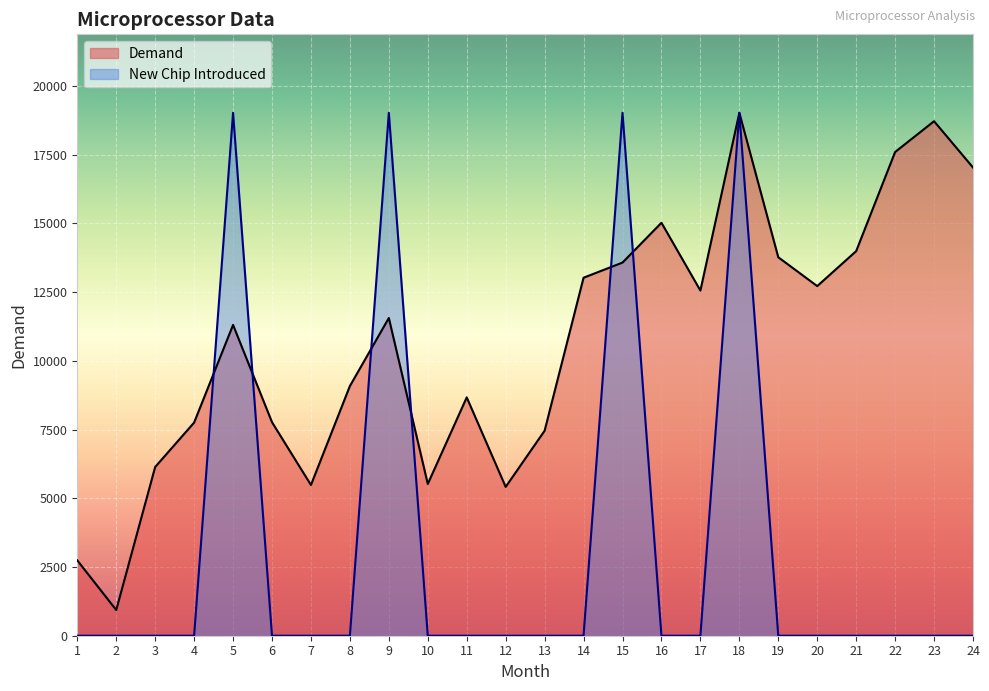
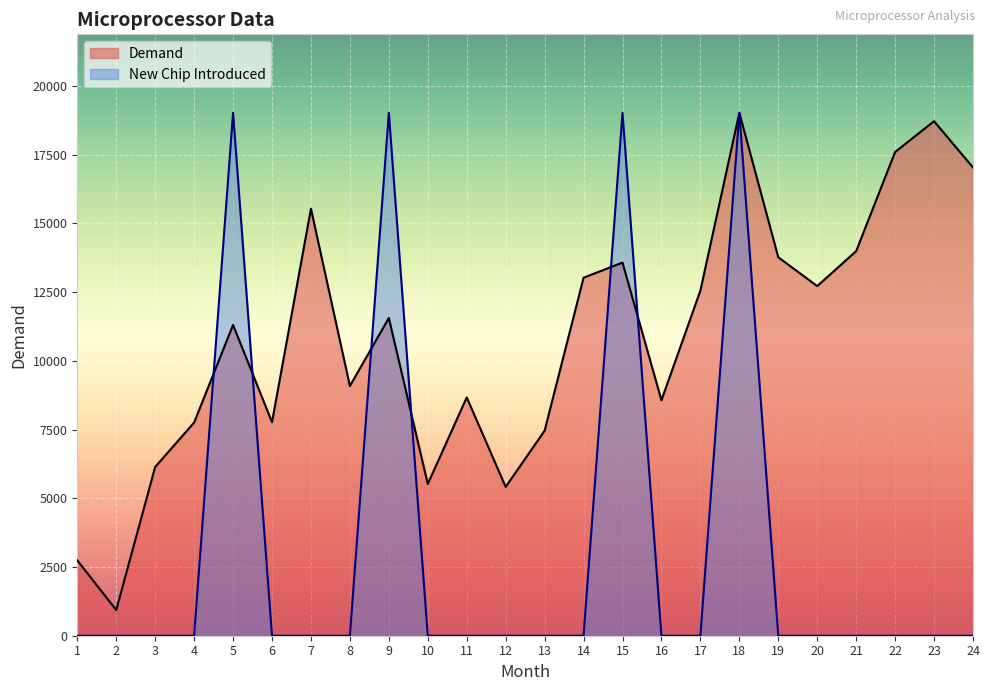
Demand, 7: 5500 -> 15500
Demand, 16: 15000 -> 8600
